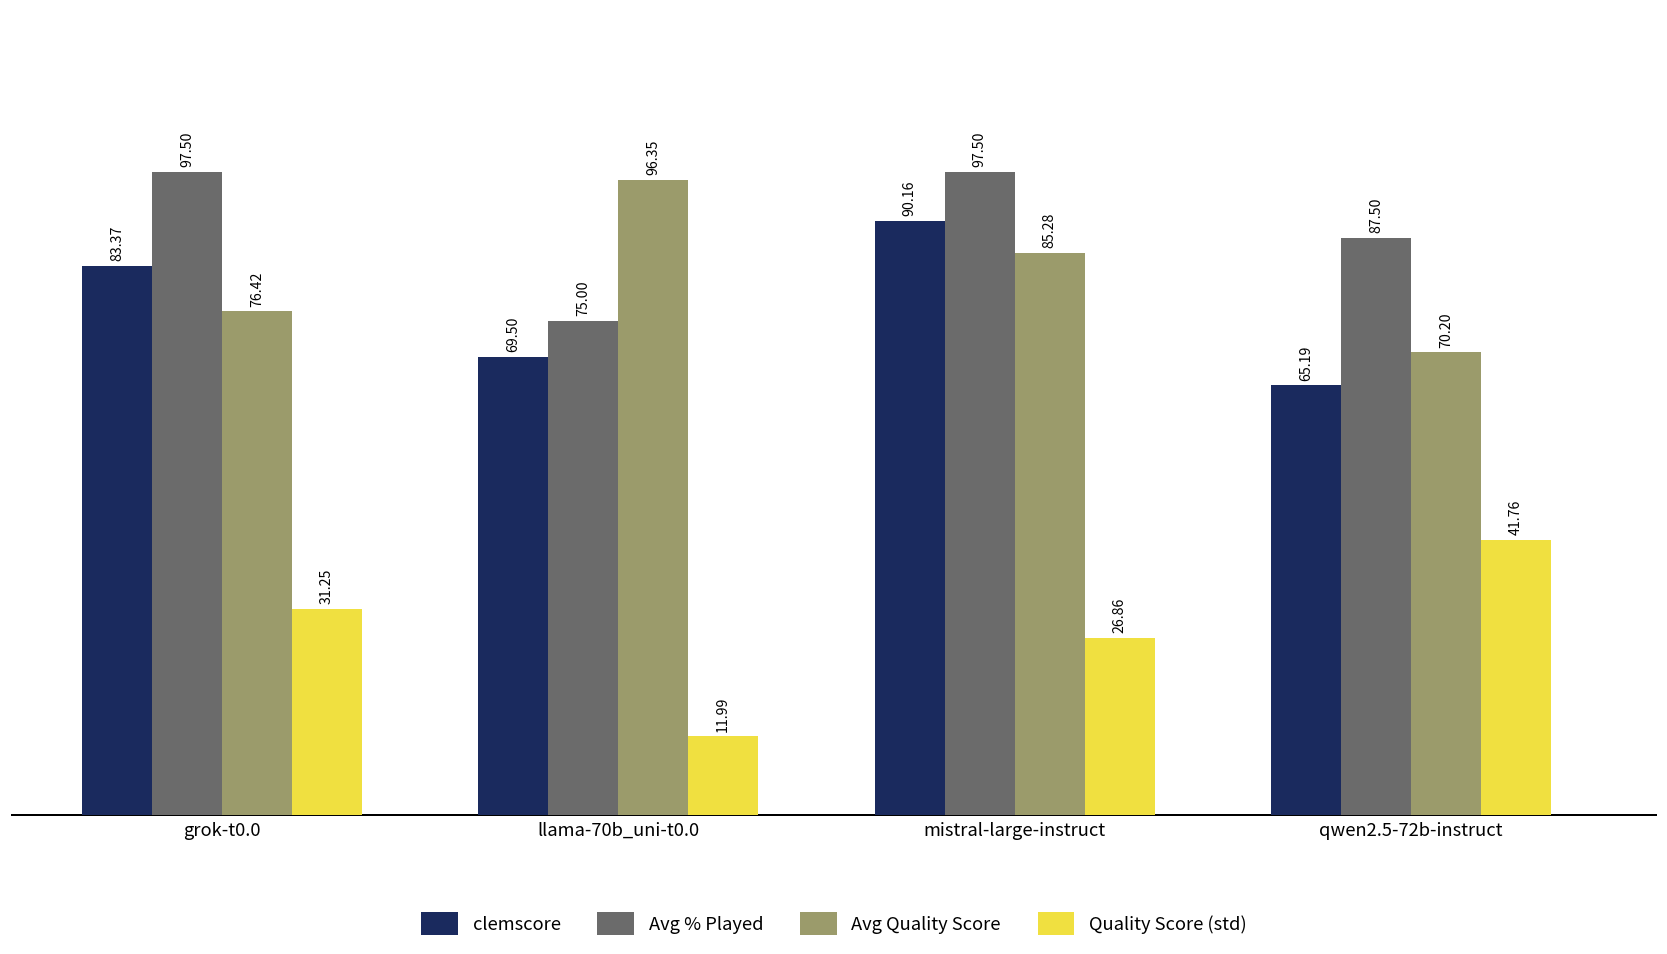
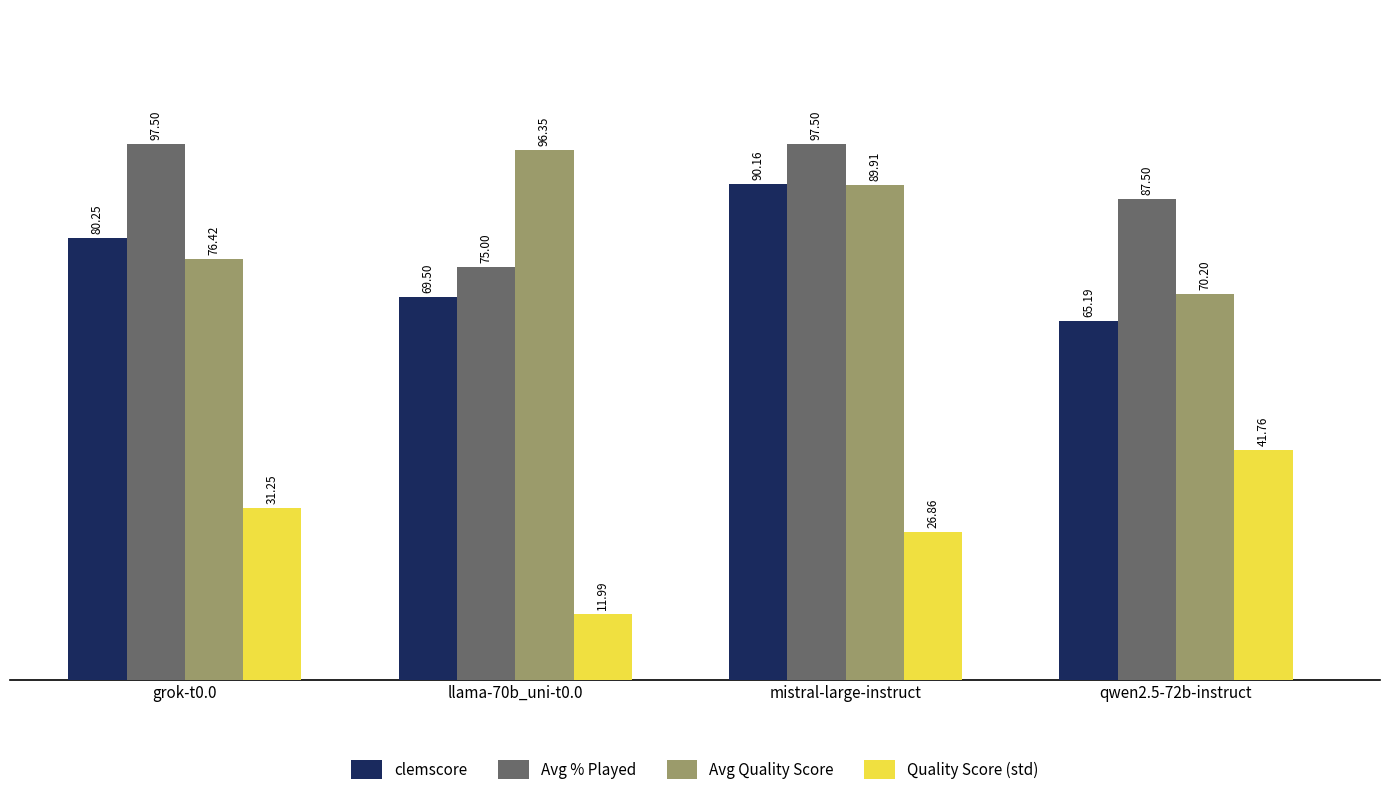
clemscore, grok-t0.0: 83.37 -> 80.25
Avg Quality Score, mistral-large-instruct: 85.28 -> 89.91
